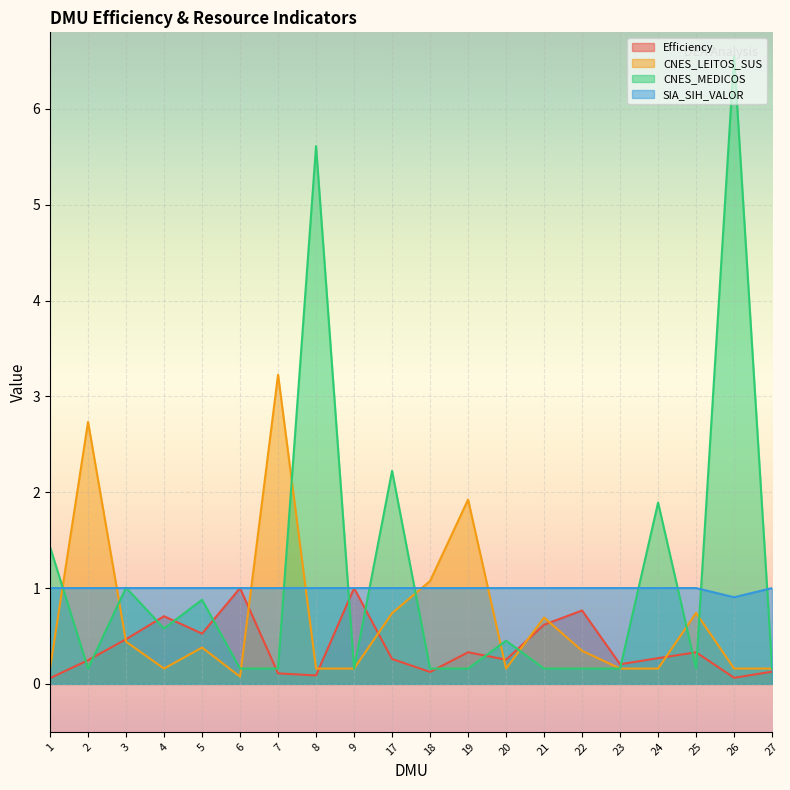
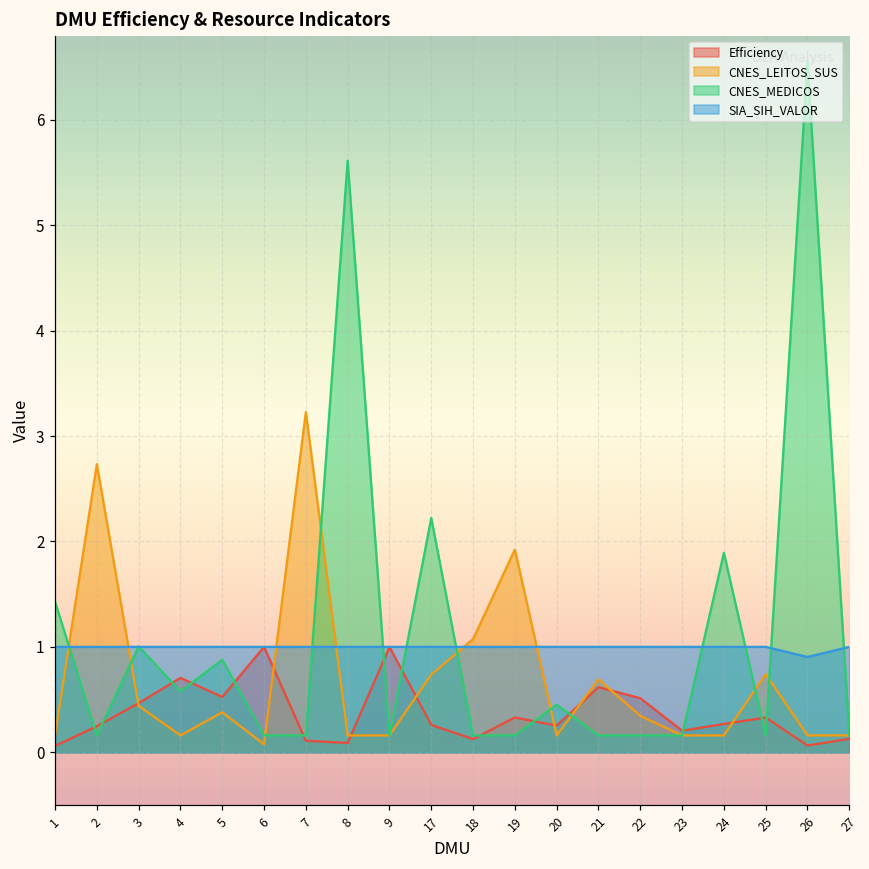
Efficiency, 22: 0.8 -> 0.5
